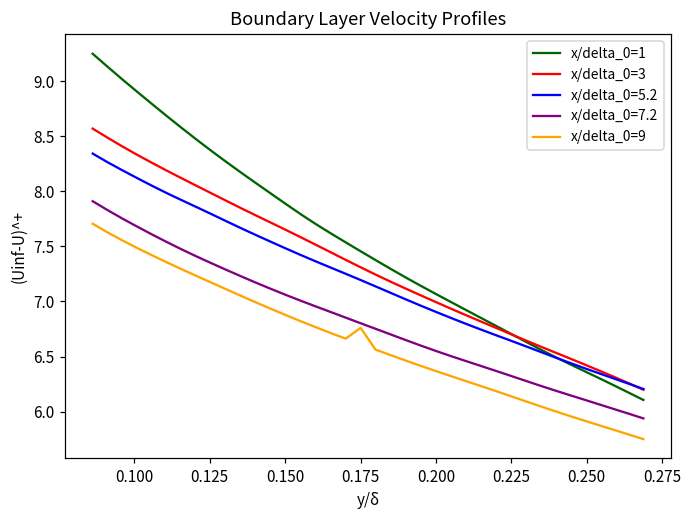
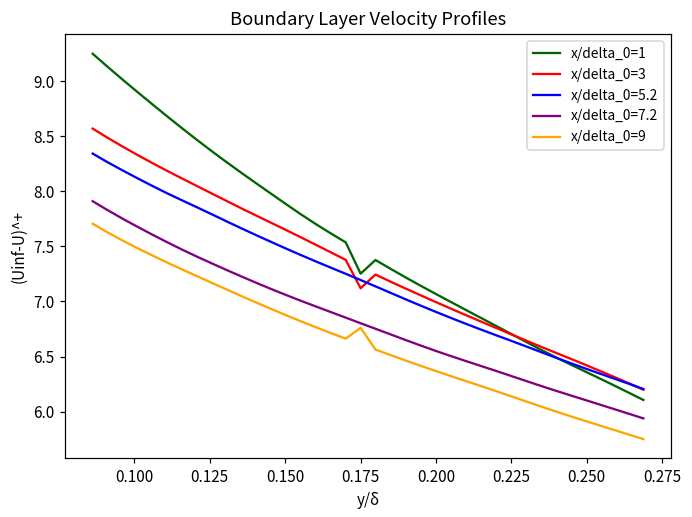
x/delta_0=1, 0.175: 7.46 -> 7.25
x/delta_0=3, 0.175: 7.31 -> 7.12
